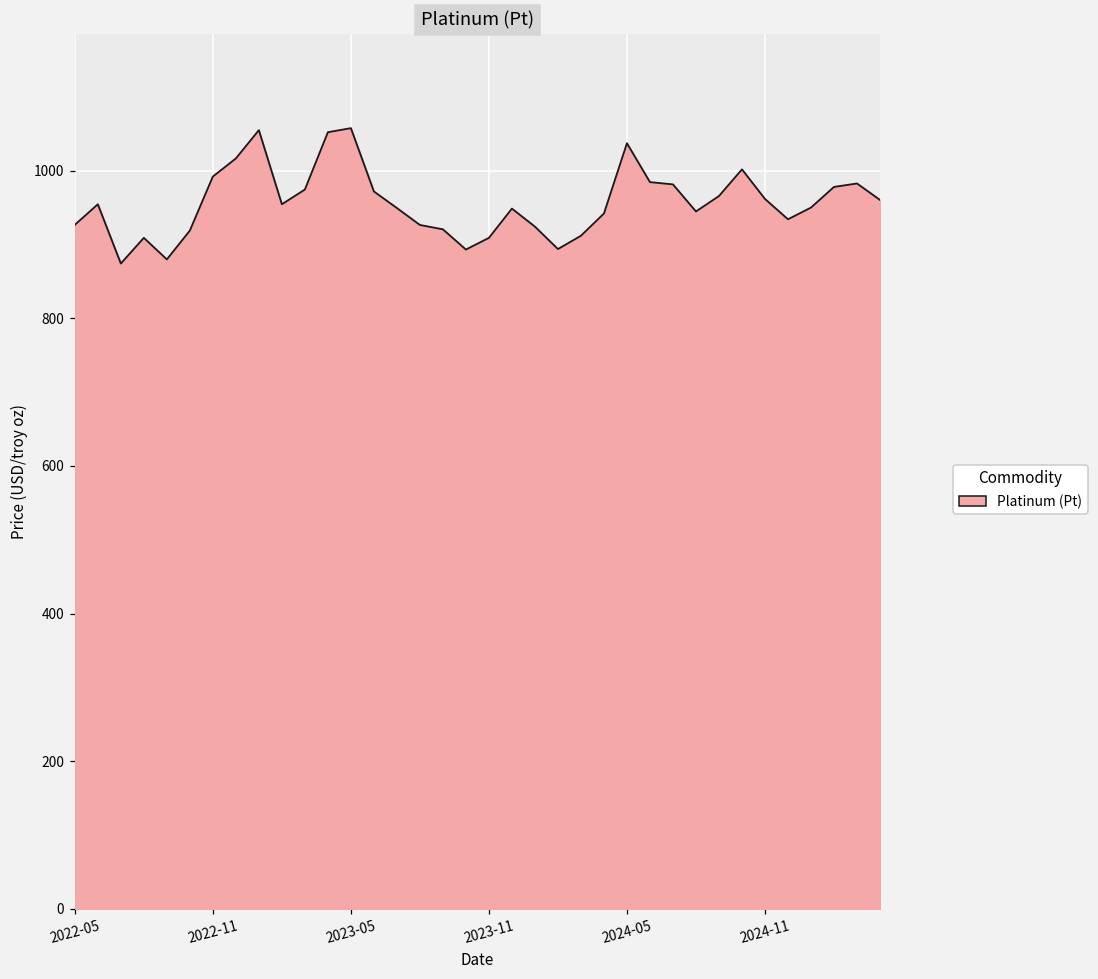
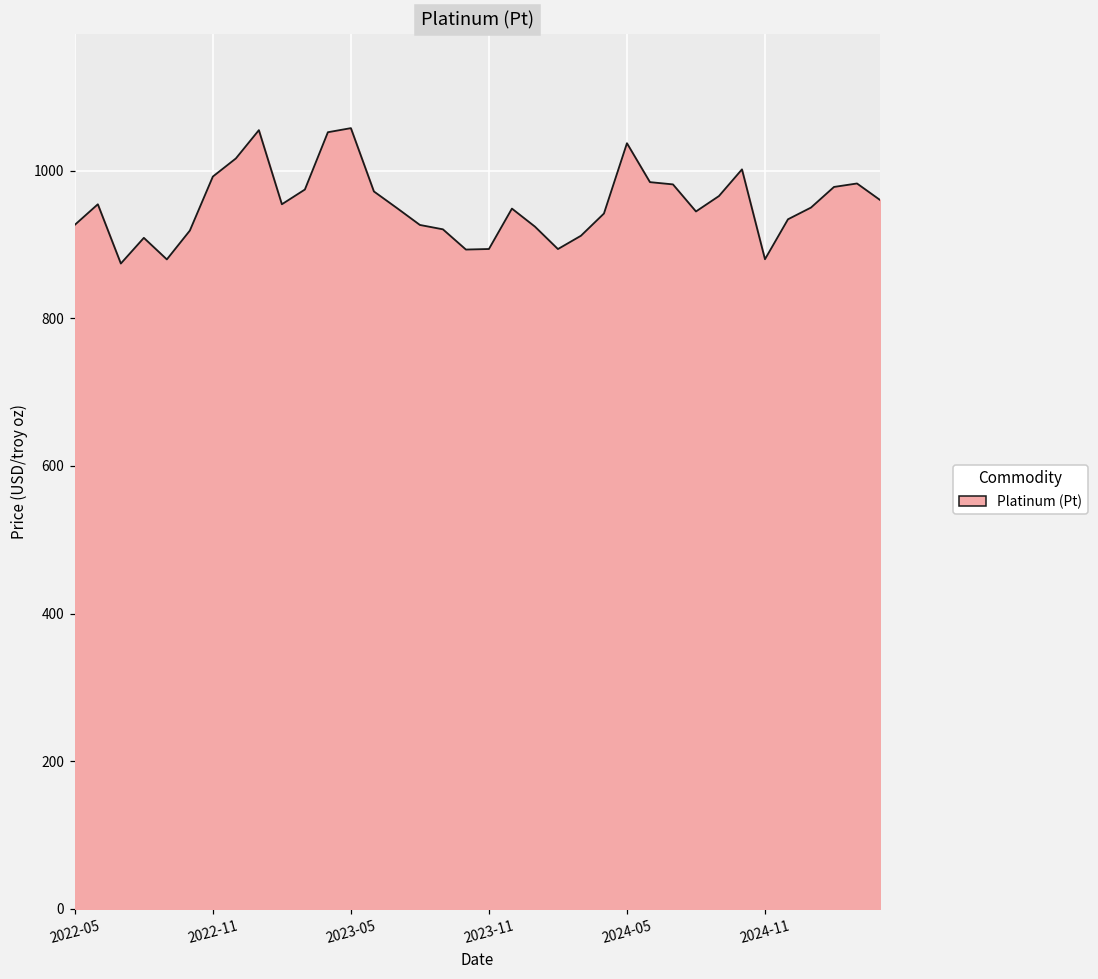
2023-11: 910 -> 890
2024-11: 960 -> 880
